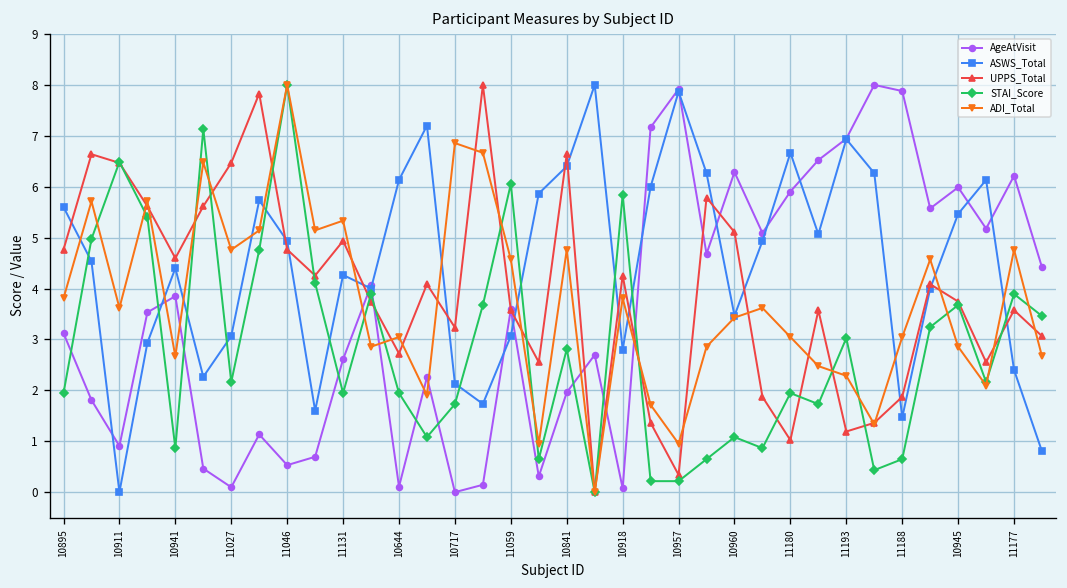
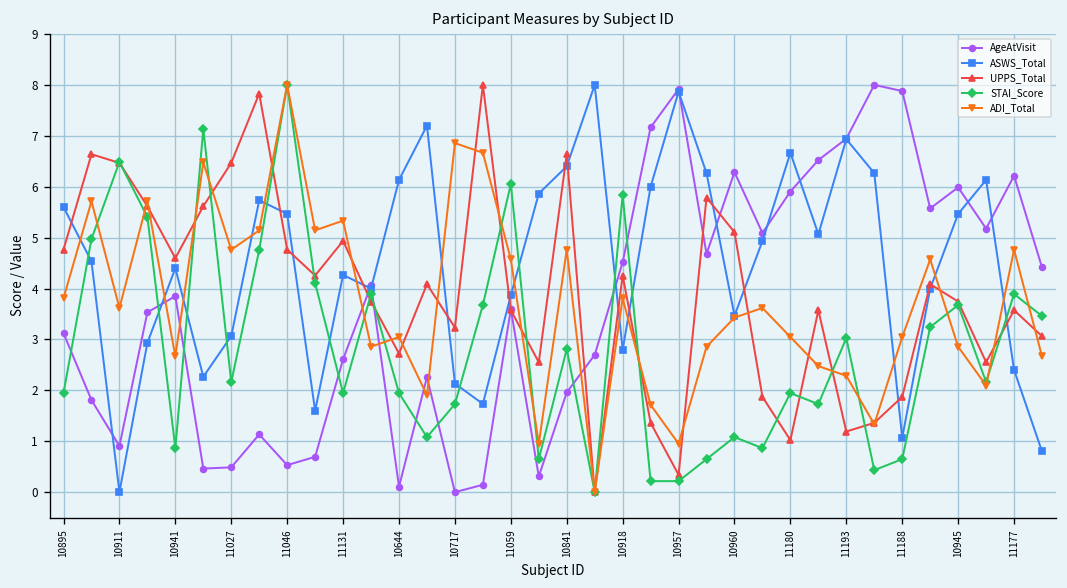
AgeAtVisit, 11027: 0.1 -> 0.5
ASWS_Total, 11046: 4.9 -> 5.5
ASWS_Total, 11059: 3.1 -> 3.9
AgeAtVisit, 10918: 0.1 -> 4.5
ASWS_Total, 11188: 1.5 -> 1.1
